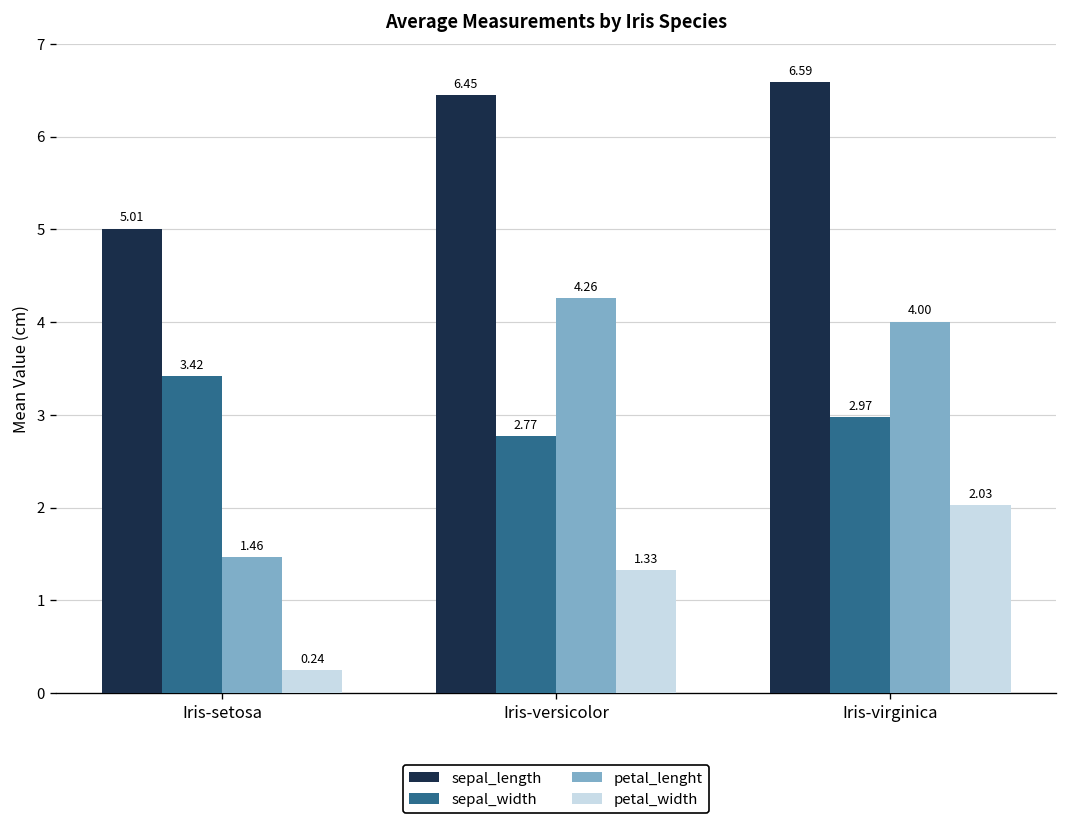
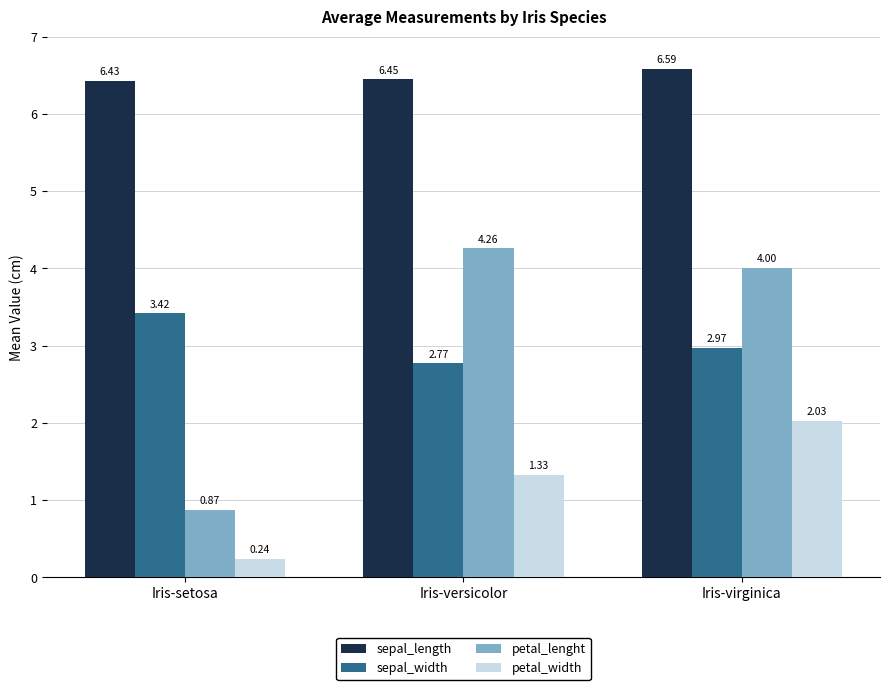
sepal_length, Iris-setosa: 5.01 -> 6.43
petal_lenght, Iris-setosa: 1.46 -> 0.87
